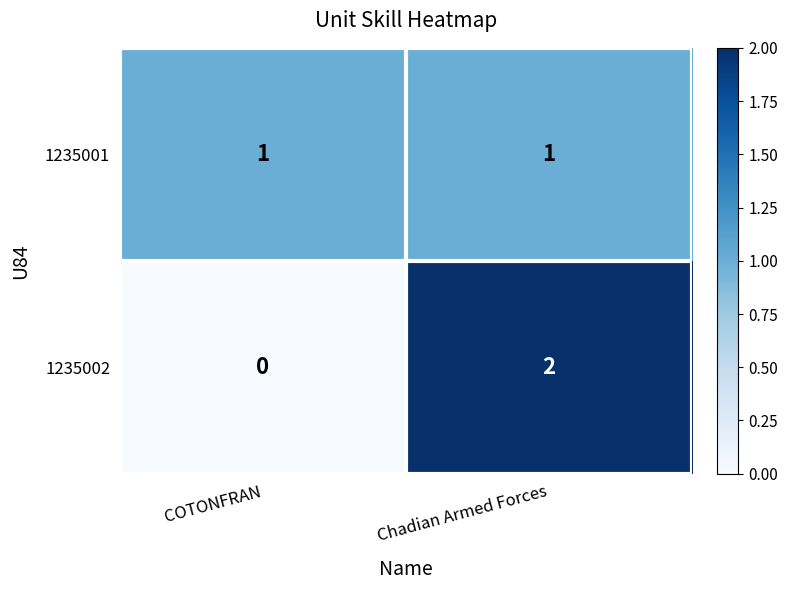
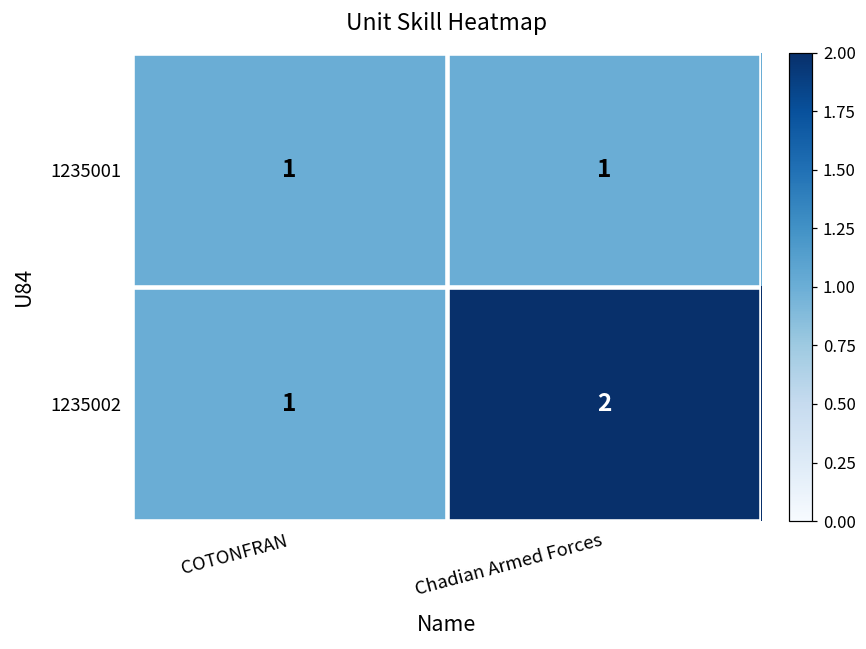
1235002, COTONFRAN: 0 -> 1
